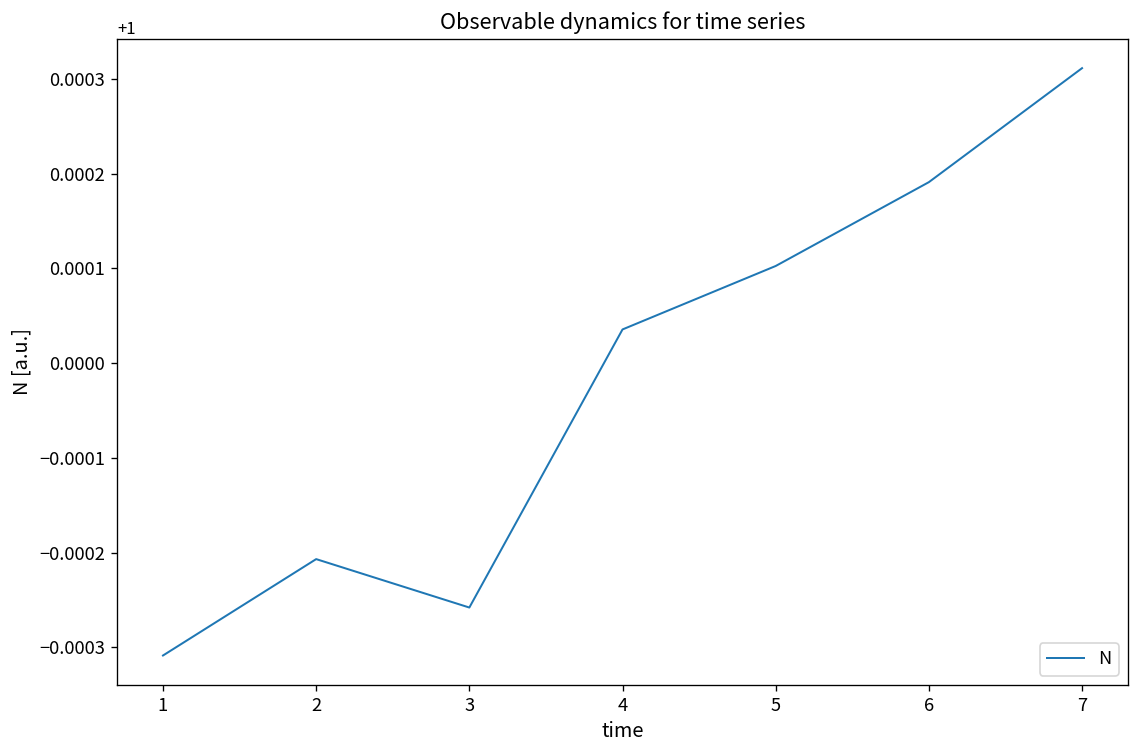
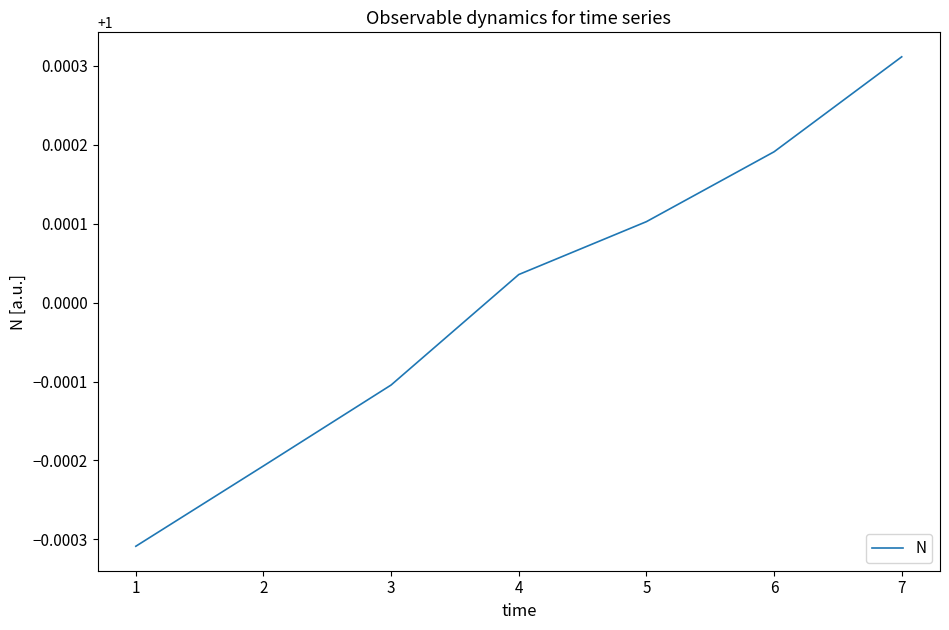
3: 0.99974 -> 0.99990
